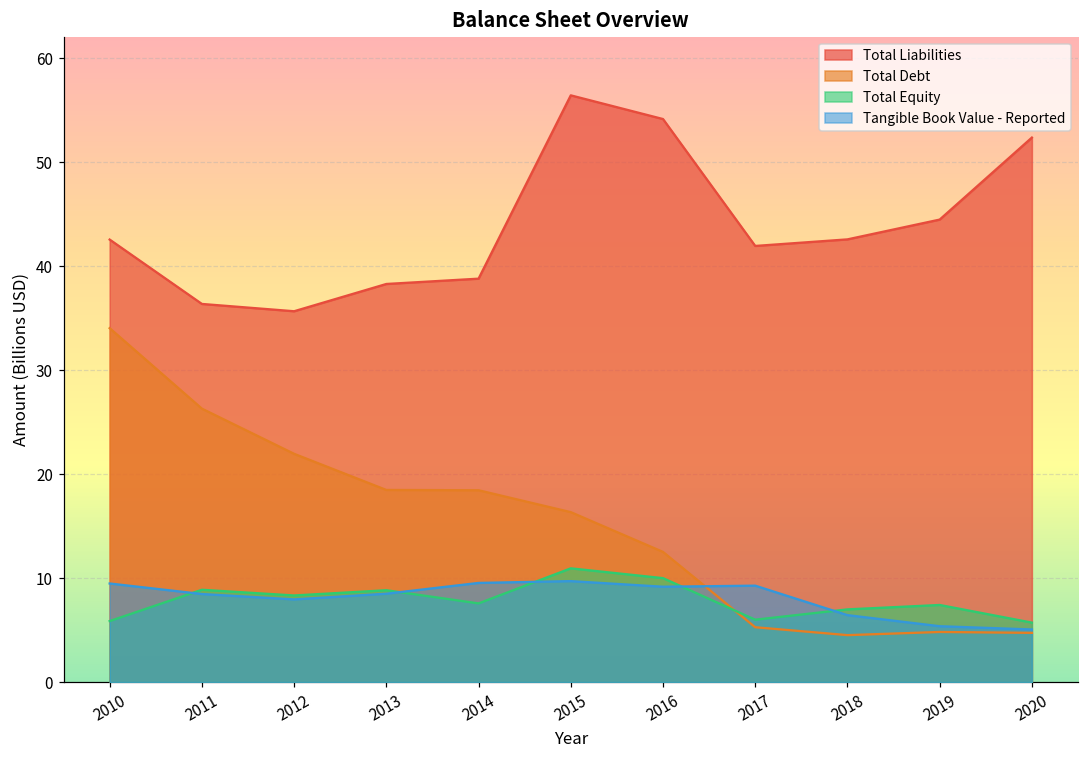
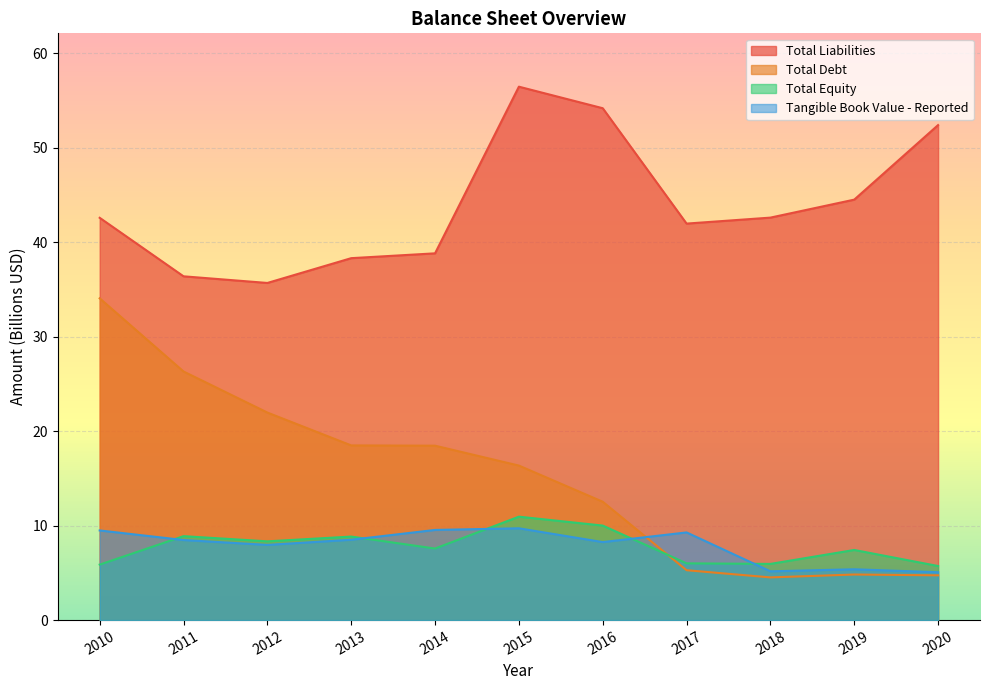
Tangible Book Value - Reported, 2016: 9 -> 8
Total Equity, 2018: 7 -> 6
Tangible Book Value - Reported, 2018: 6 -> 5
